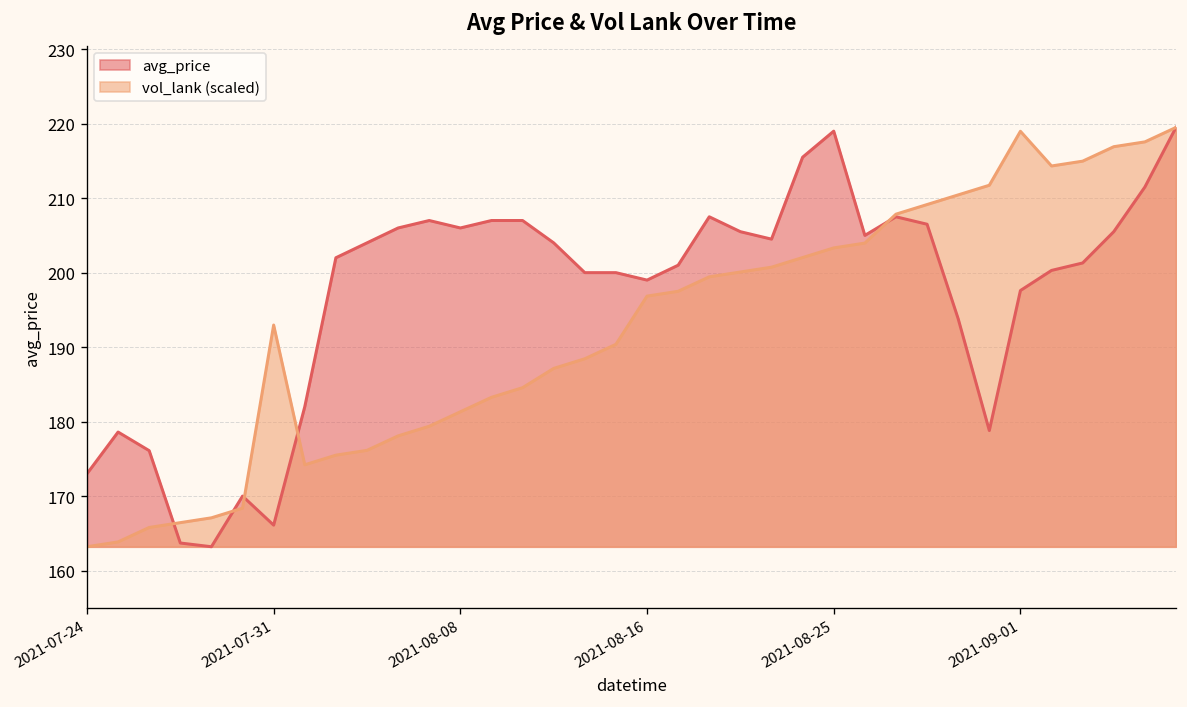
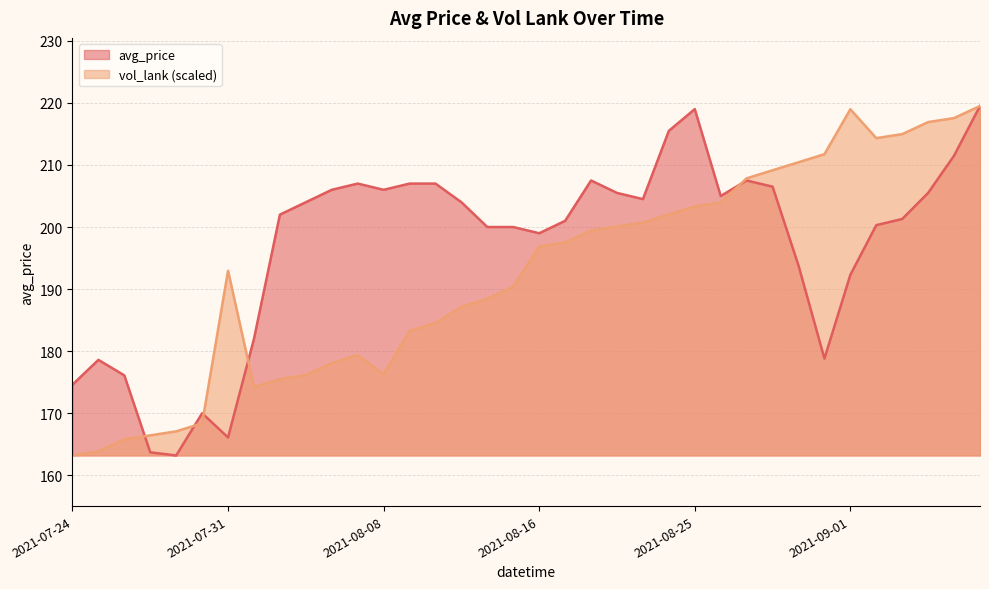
avg_price, 2021-07-24: 173 -> 175
vol_lank (scaled), 2021-08-08: 181 -> 176
avg_price, 2021-09-01: 198 -> 192
